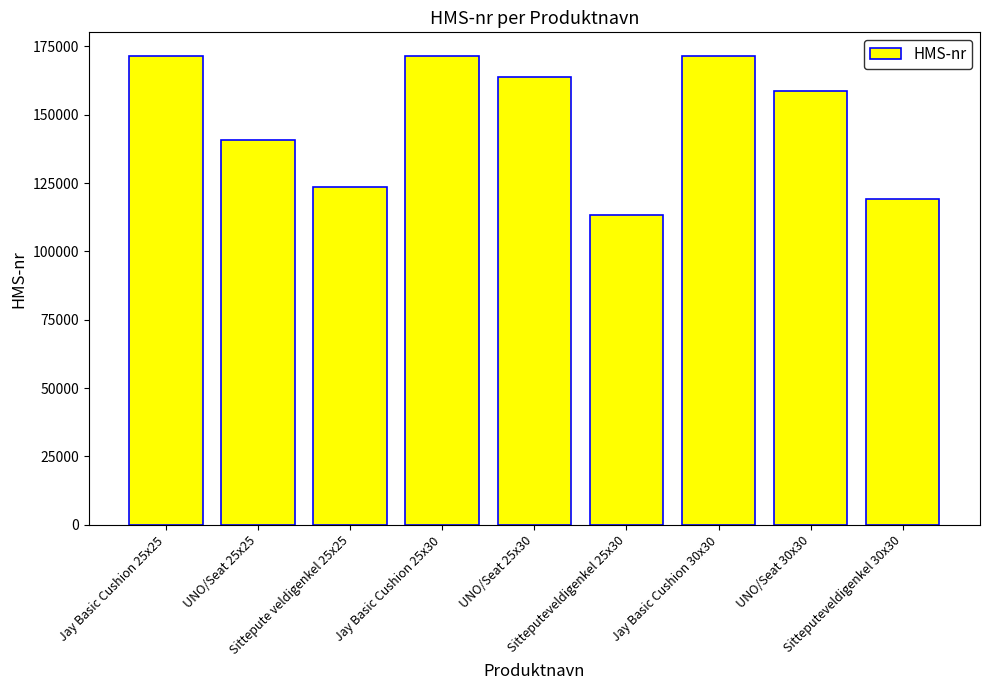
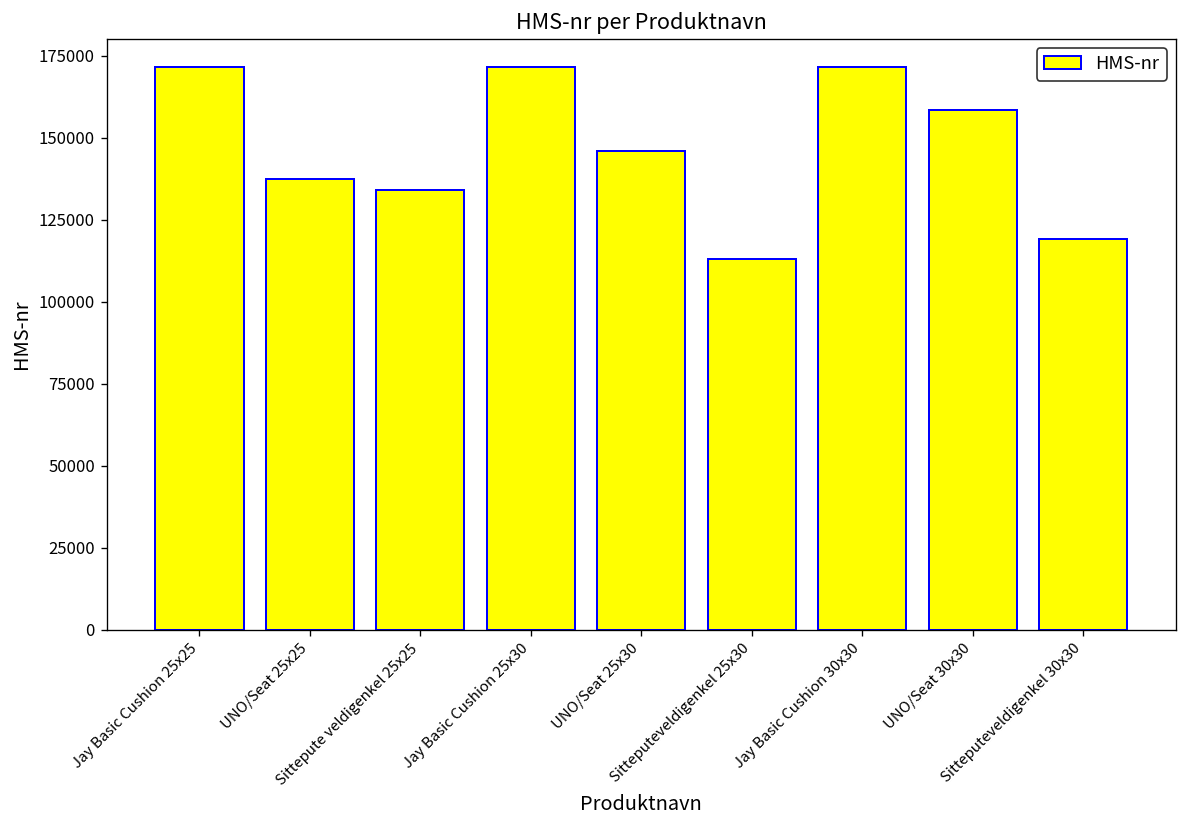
UNO/Seat 25x25: 141000 -> 138000
Sittepute veldigenkel 25x25: 123000 -> 134000
UNO/Seat 25x30: 164000 -> 146000
